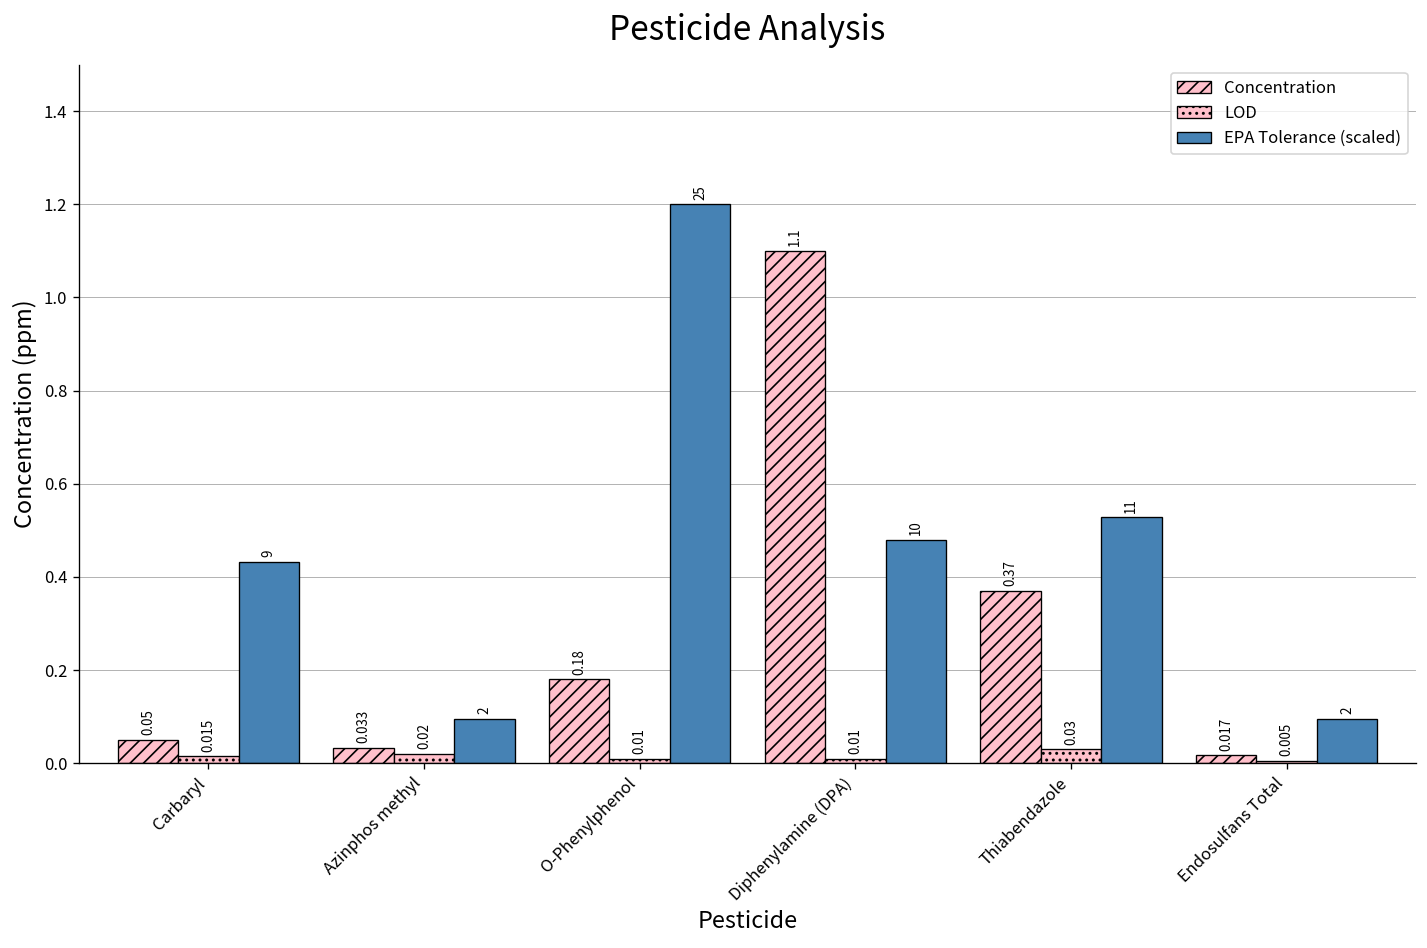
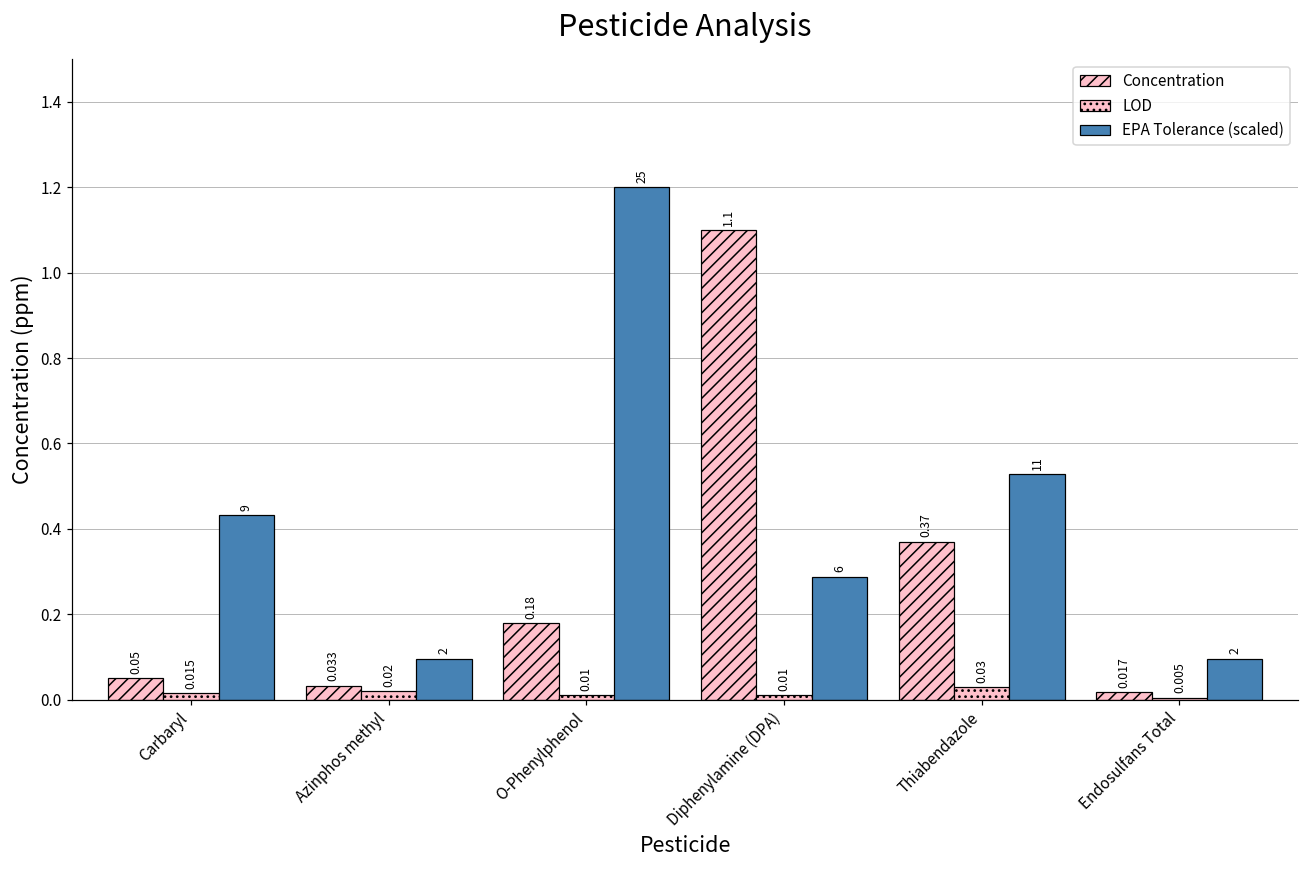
EPA Tolerance (scaled), Diphenylamine (DPA): 10 -> 6
